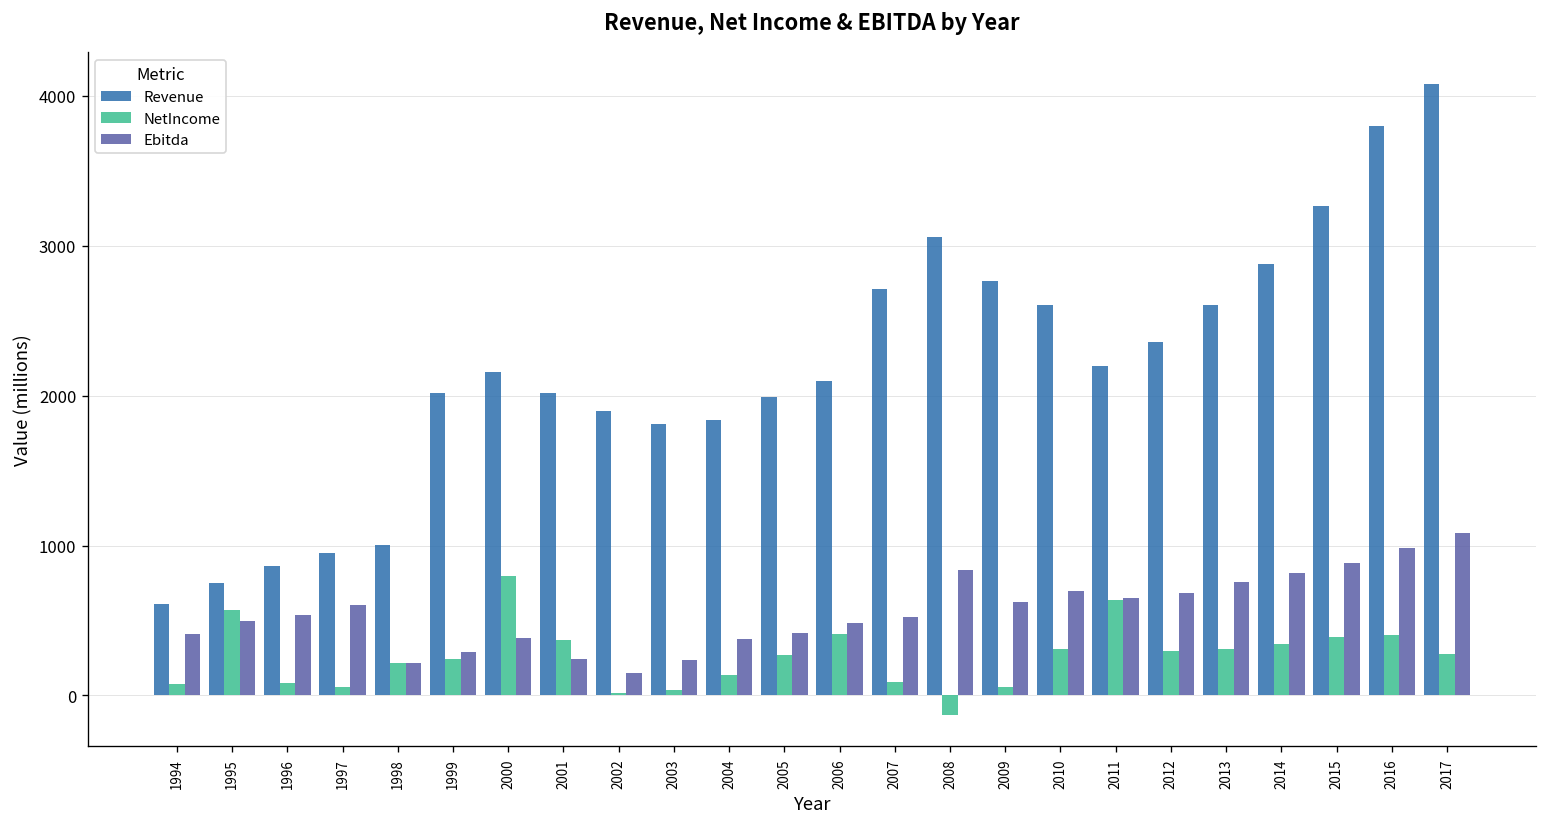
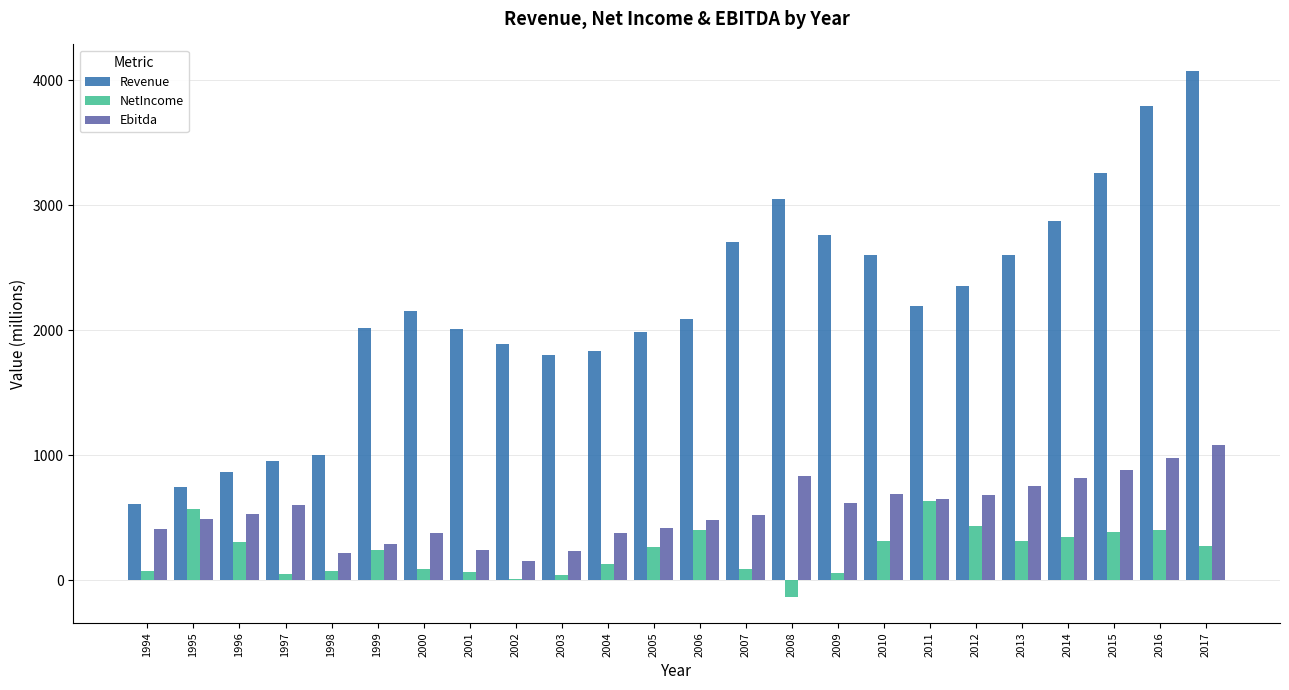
NetIncome, 1996: 90 -> 300
NetIncome, 1998: 220 -> 80
NetIncome, 2000: 790 -> 90
NetIncome, 2001: 370 -> 70
NetIncome, 2012: 300 -> 430
